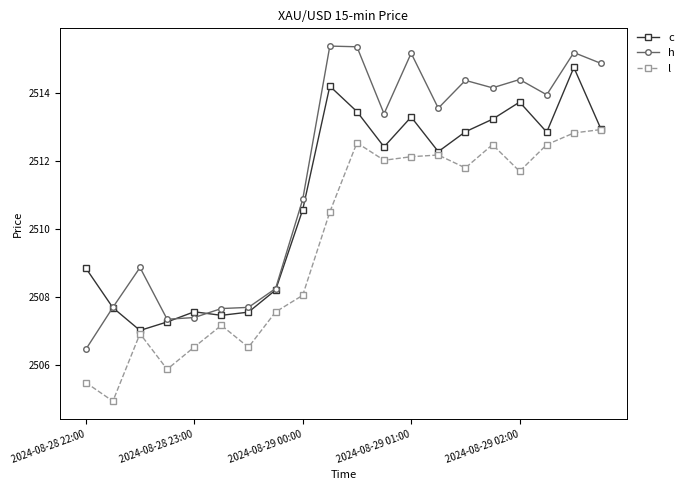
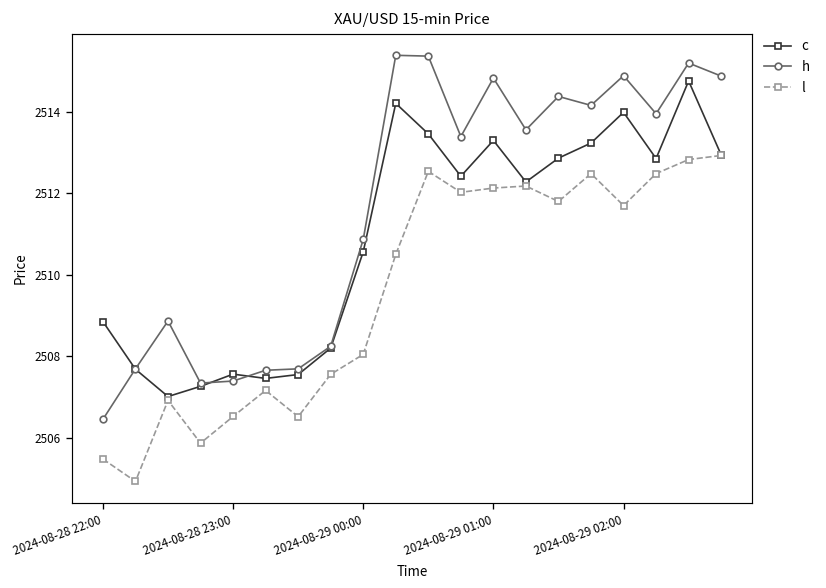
h, 2024-08-29 01:00: 2515.2 -> 2514.8
c, 2024-08-29 02:00: 2513.7 -> 2514.0
h, 2024-08-29 02:00: 2514.4 -> 2514.9
